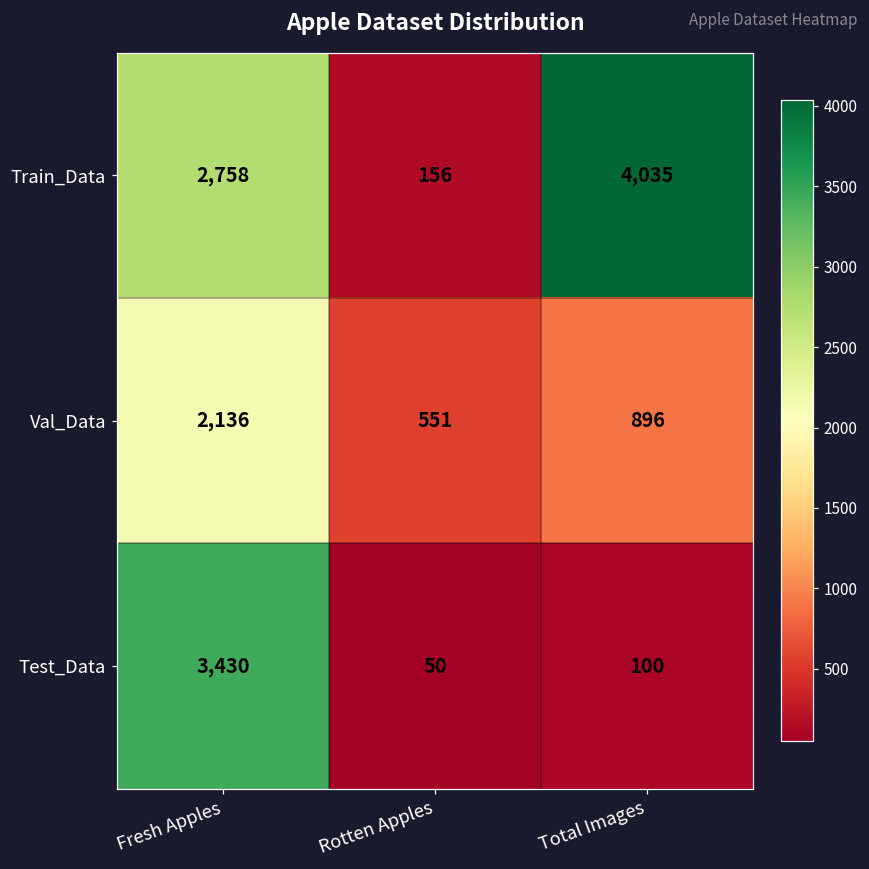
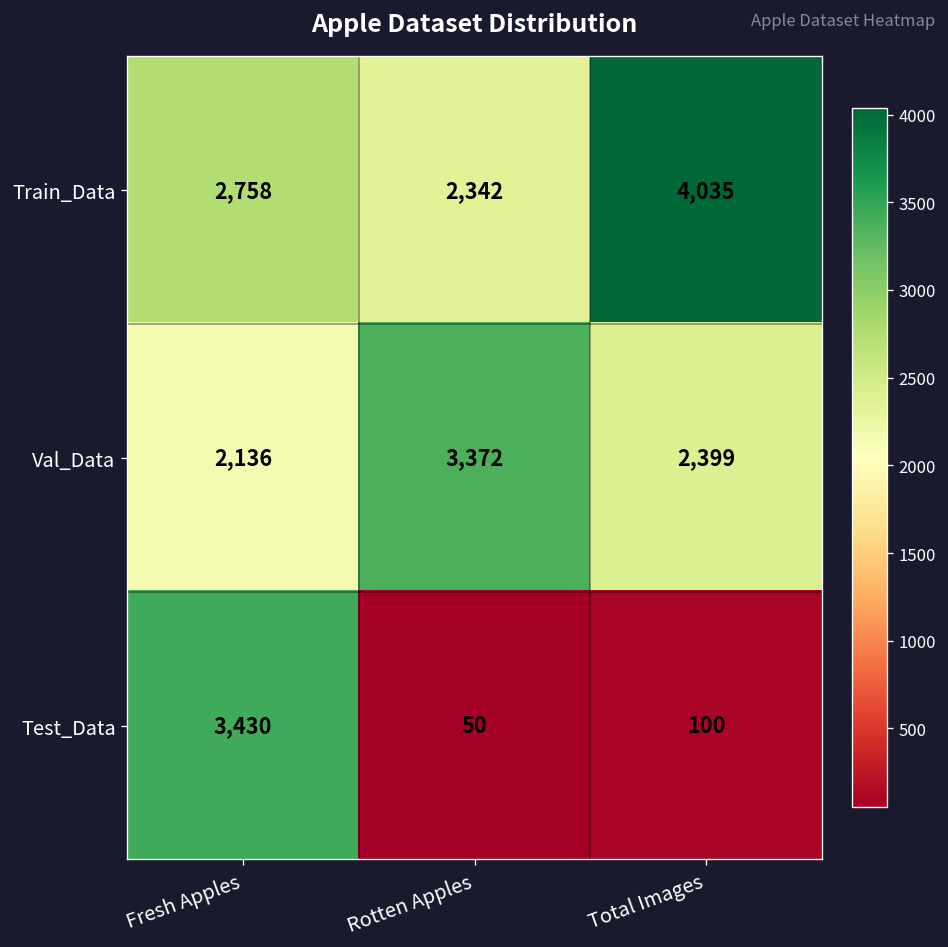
Train_Data, Rotten Apples: 156 -> 2,342
Val_Data, Rotten Apples: 551 -> 3,372
Val_Data, Total Images: 896 -> 2,399
